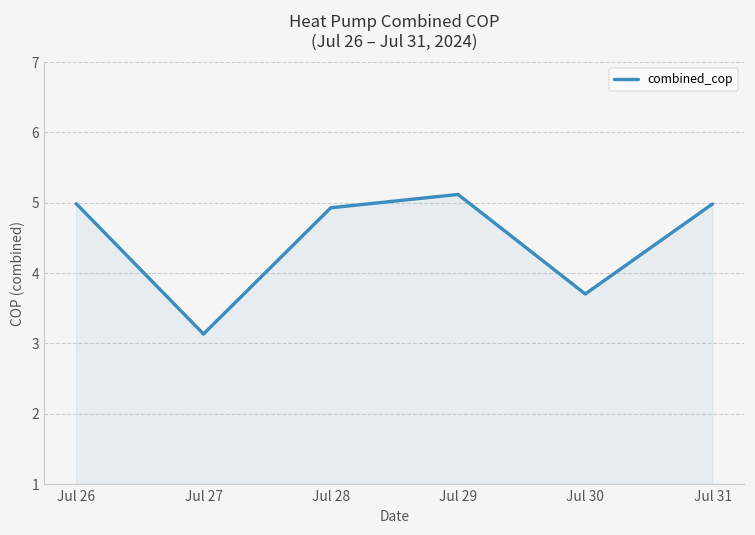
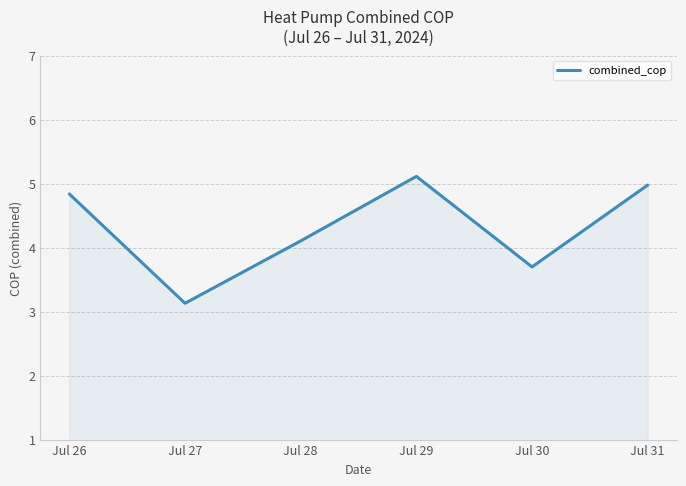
Jul 26: 5.0 -> 4.8
Jul 28: 4.9 -> 4.1
